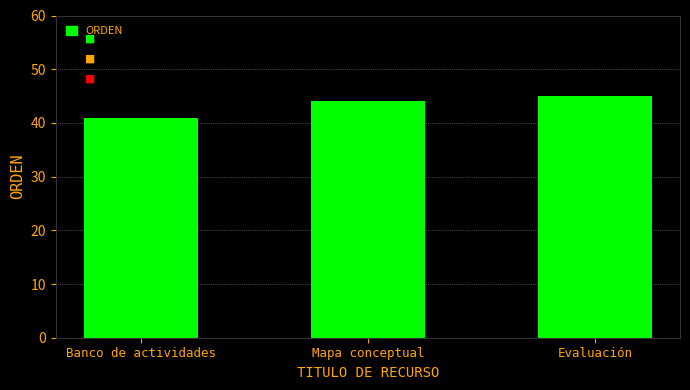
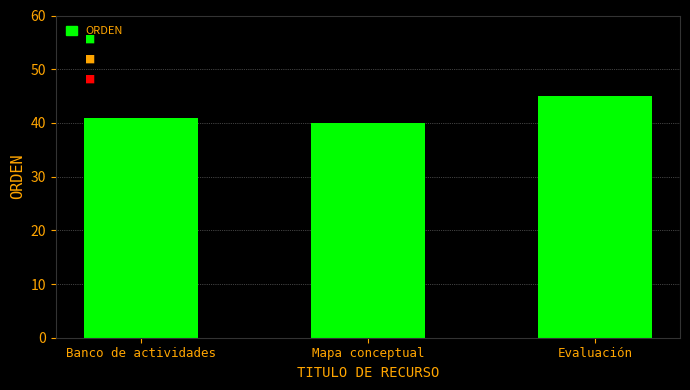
Mapa conceptual: 44 -> 40
